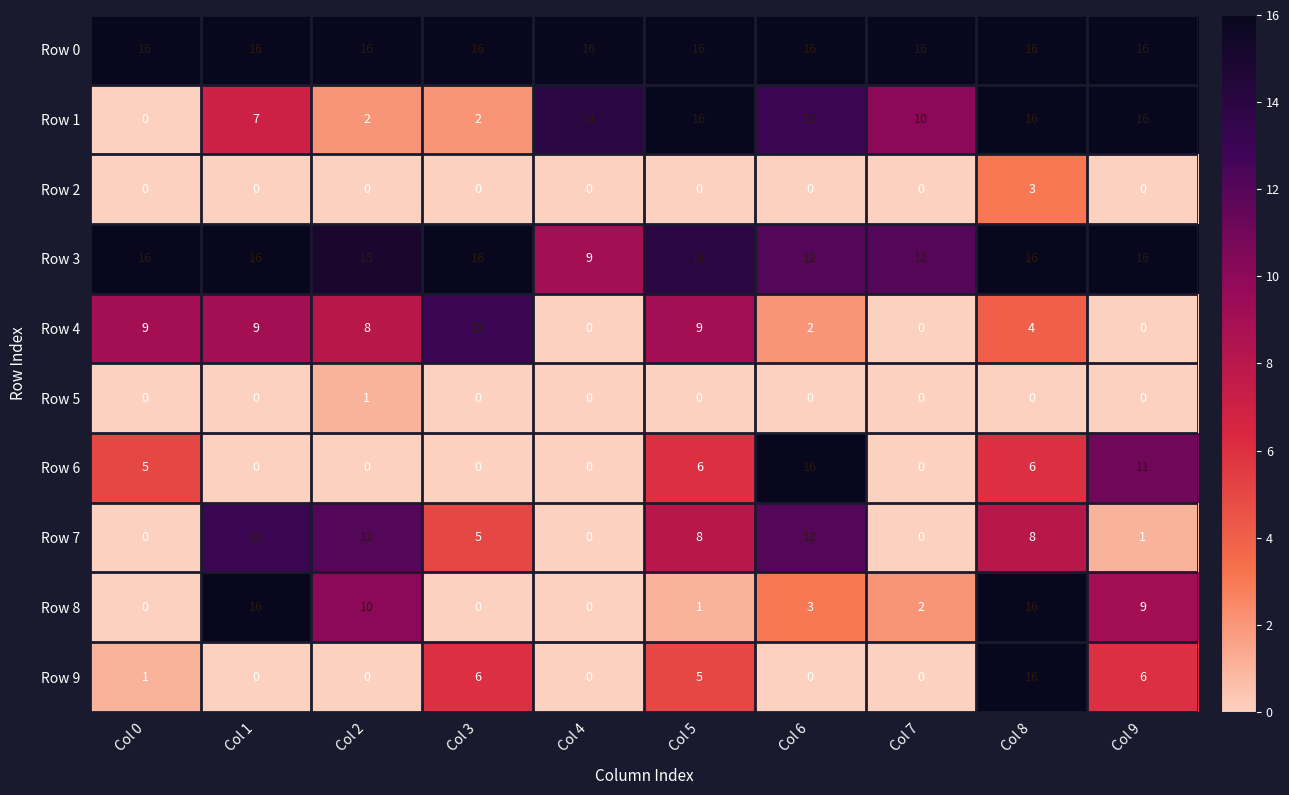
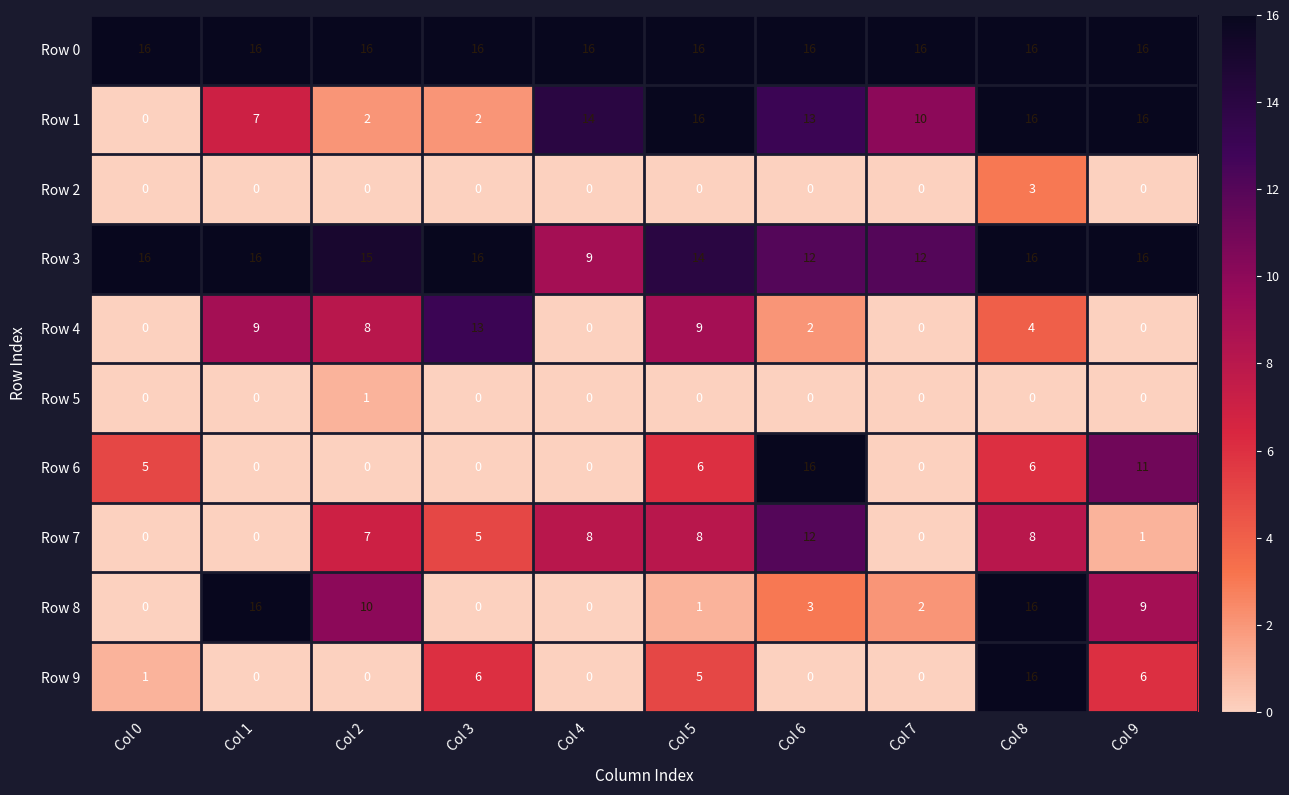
Row 4, Col 0: 9 -> 0
Row 7, Col 1: 13 -> 0
Row 7, Col 2: 12 -> 7
Row 7, Col 4: 0 -> 8
